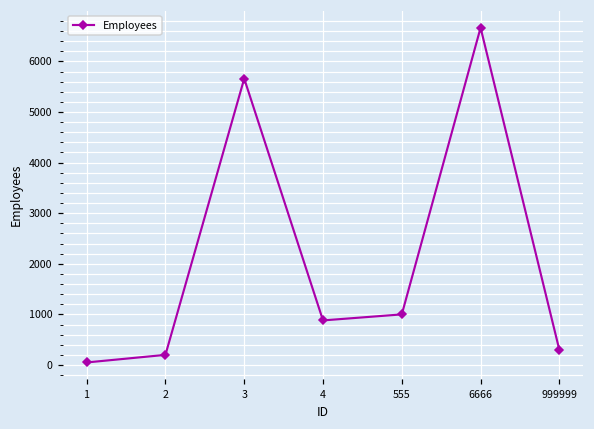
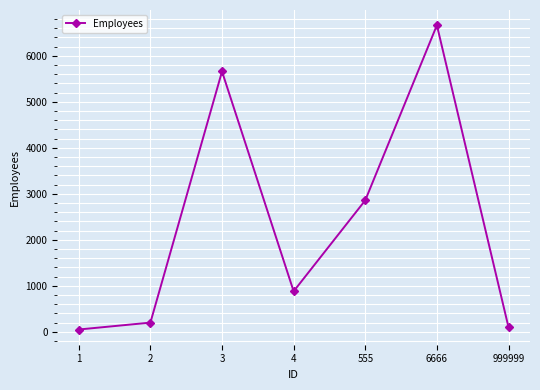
555: 1000 -> 2900
999999: 300 -> 100
